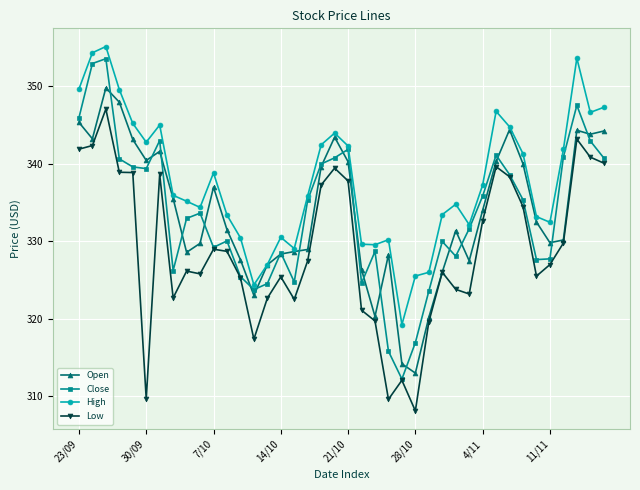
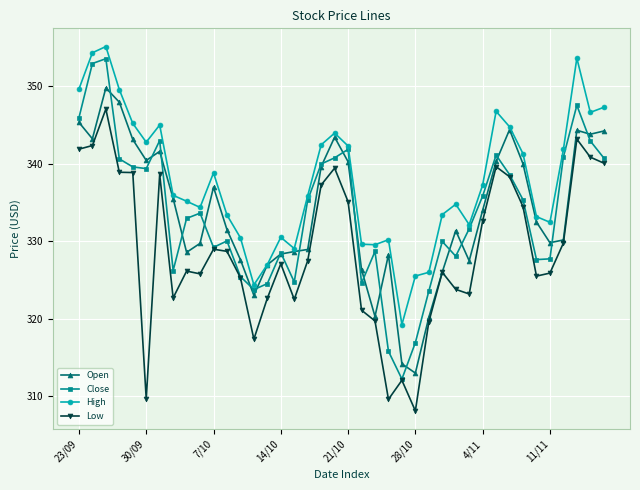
Low, 14/10: 325 -> 327
Low, 21/10: 338 -> 335
Low, 11/11: 327 -> 326
